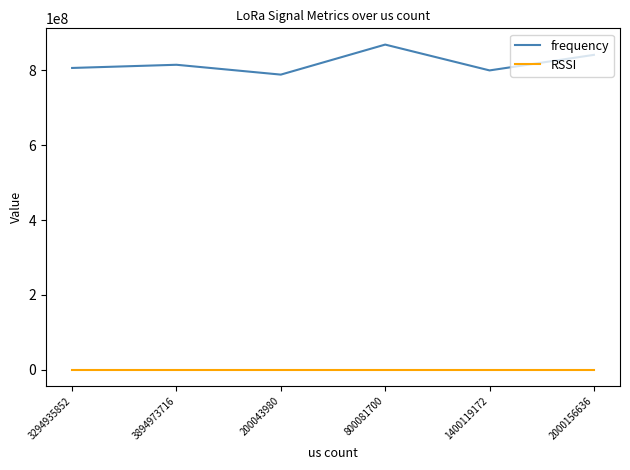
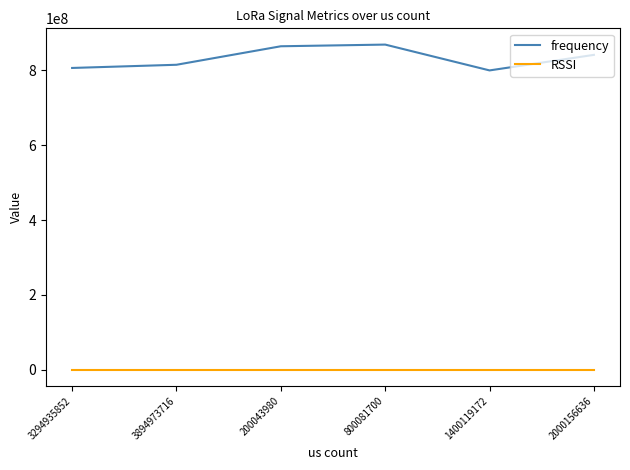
frequency, 200043980: 790000000 -> 860000000
